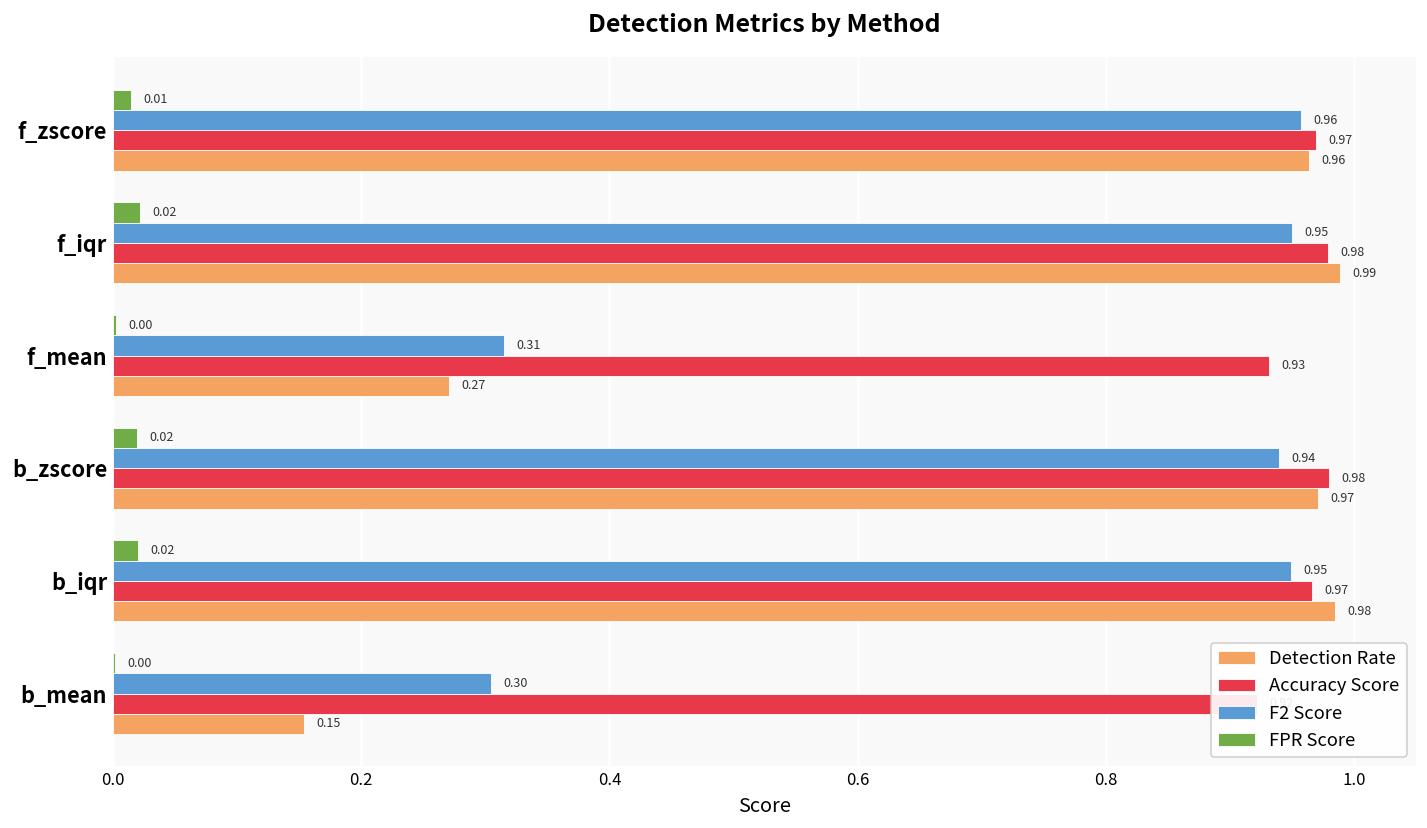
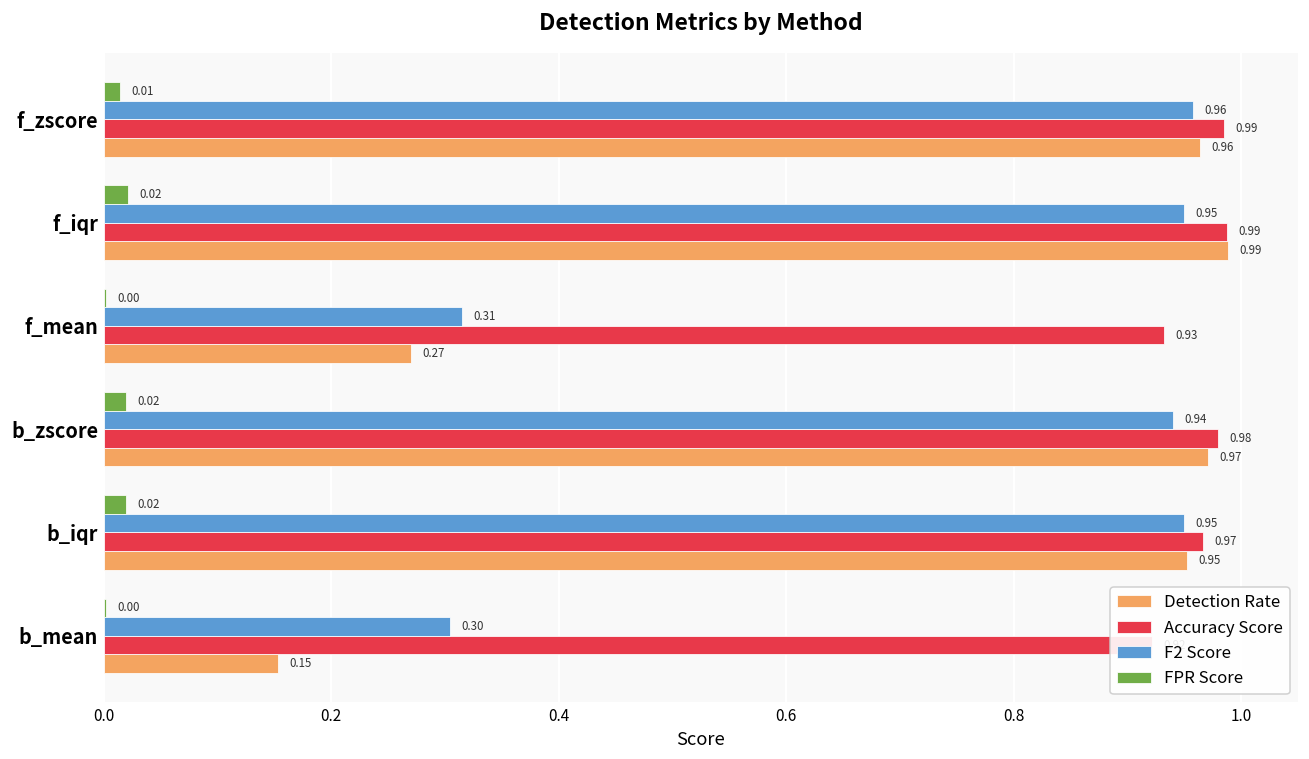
Accuracy Score, f_zscore: 0.97 -> 0.99
Accuracy Score, f_iqr: 0.98 -> 0.99
Detection Rate, b_iqr: 0.98 -> 0.95
